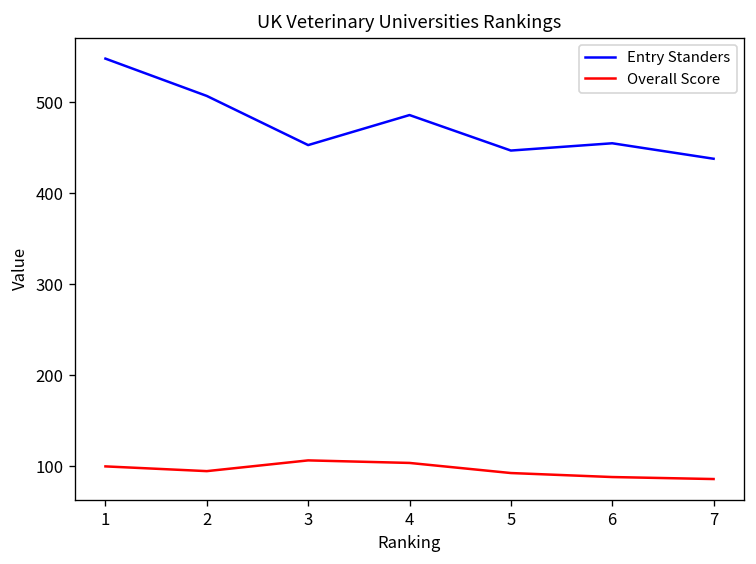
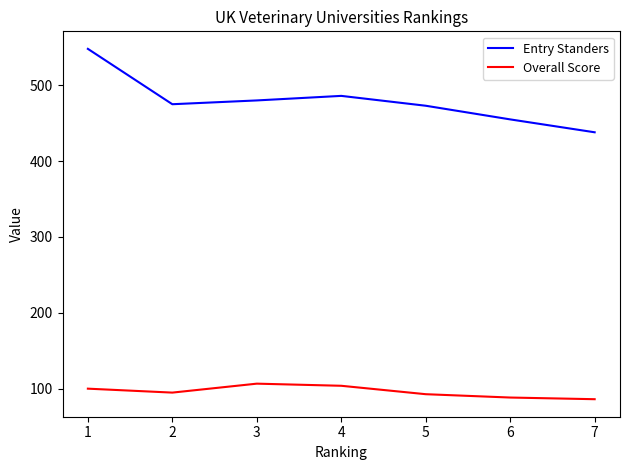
Entry Standers, 2: 510 -> 480
Entry Standers, 3: 450 -> 480
Entry Standers, 5: 450 -> 470
